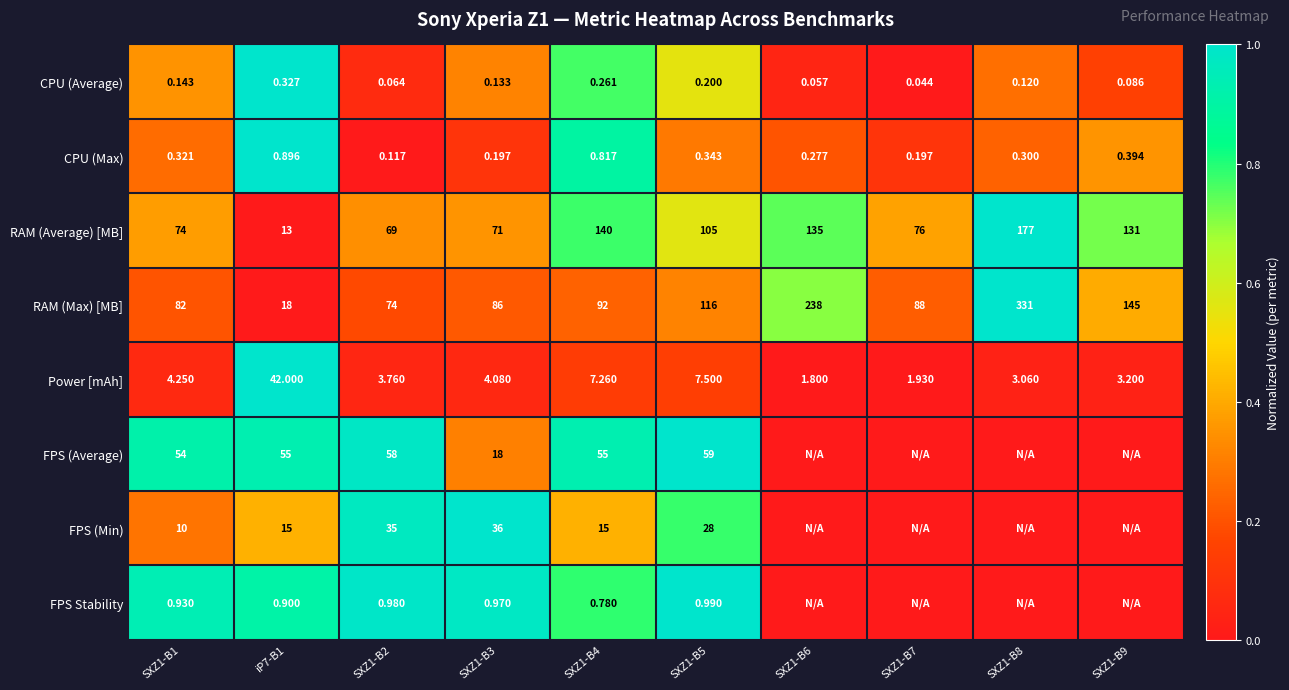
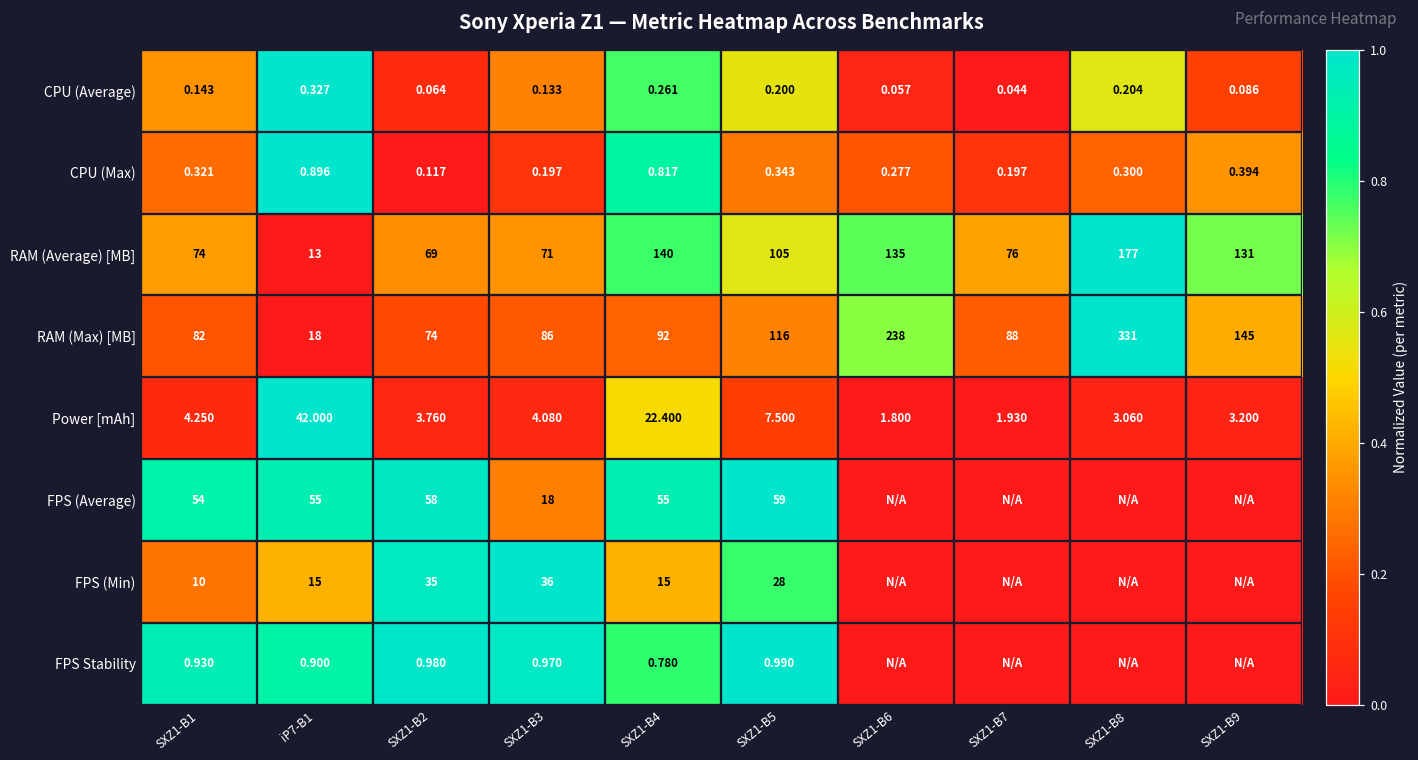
CPU (Average), SXZ1-B8: 0.120 -> 0.204
Power [mAh], SXZ1-B4: 7.260 -> 22.400
